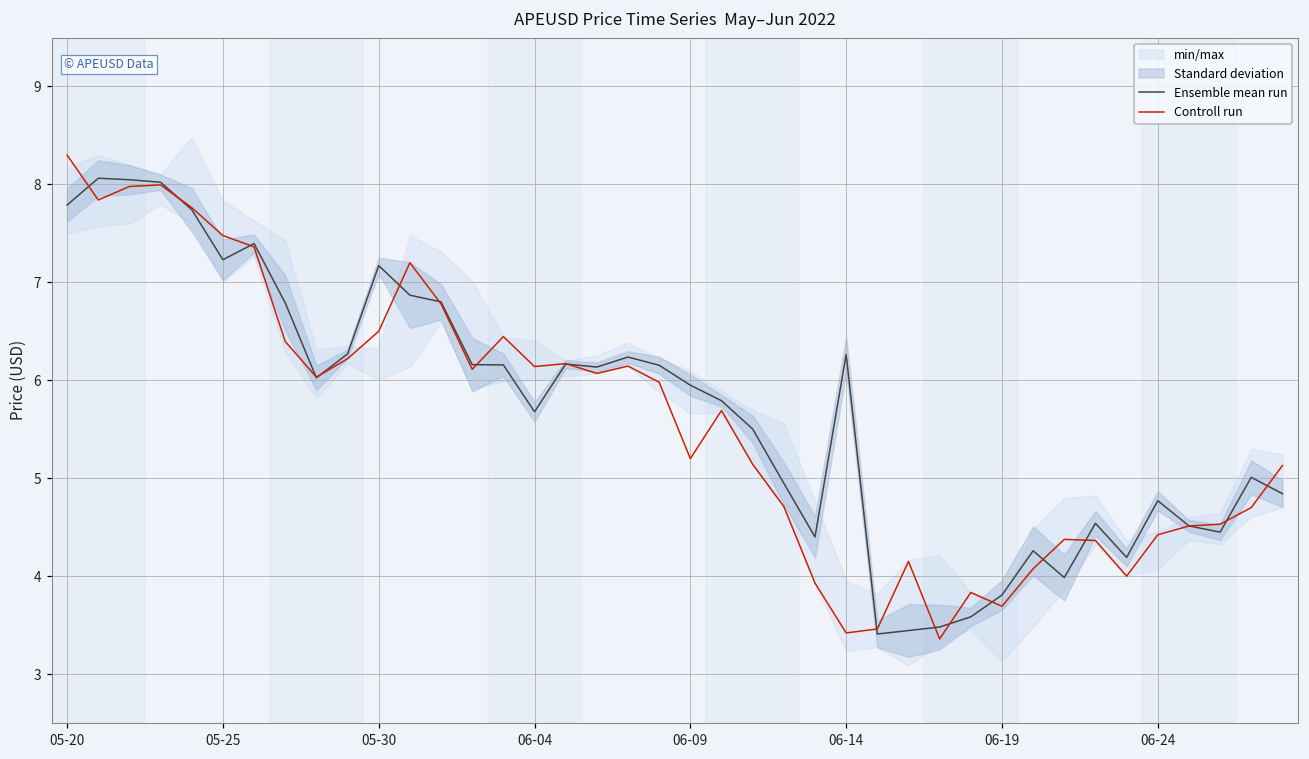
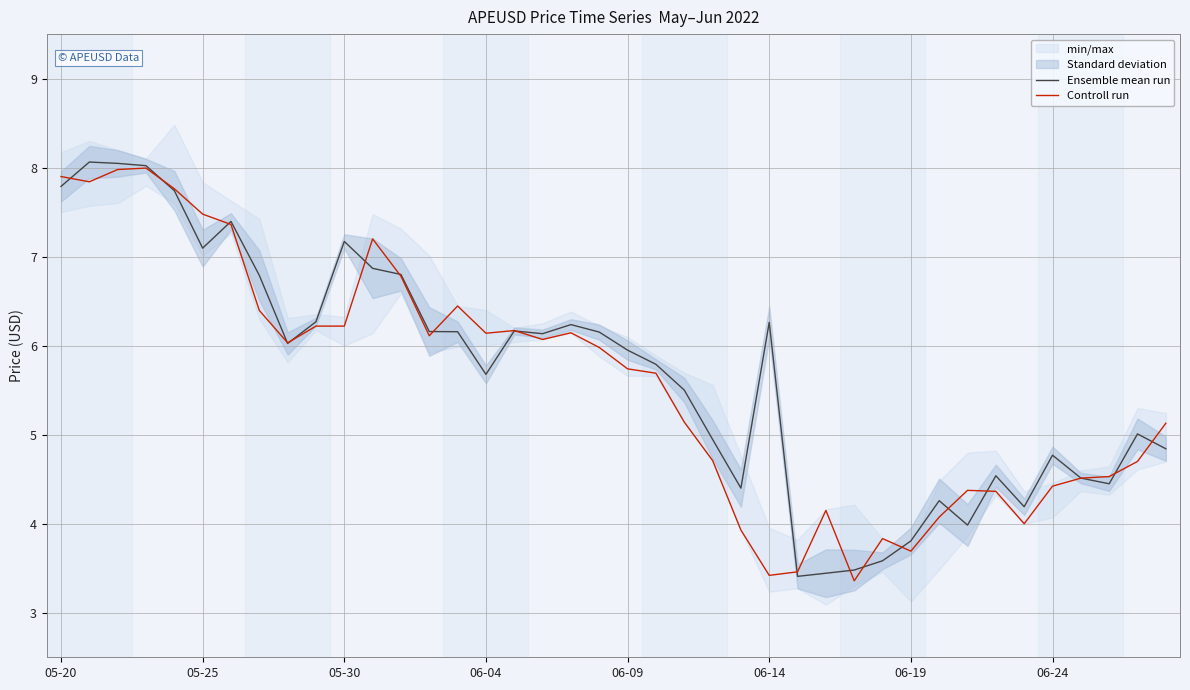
Controll run, 05-20: 8.3 -> 7.9
Ensemble mean run, 05-25: 7.2 -> 7.1
Controll run, 05-30: 6.5 -> 6.2
Controll run, 06-09: 5.2 -> 5.7
